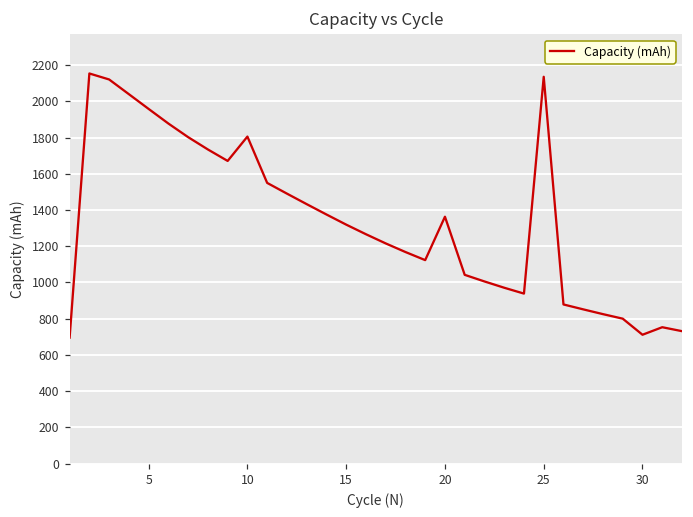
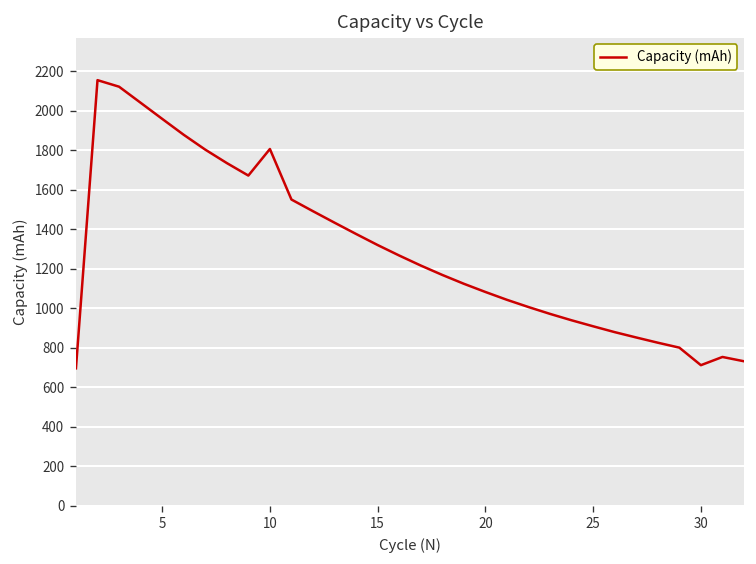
20: 1360 -> 1080
25: 2140 -> 910
